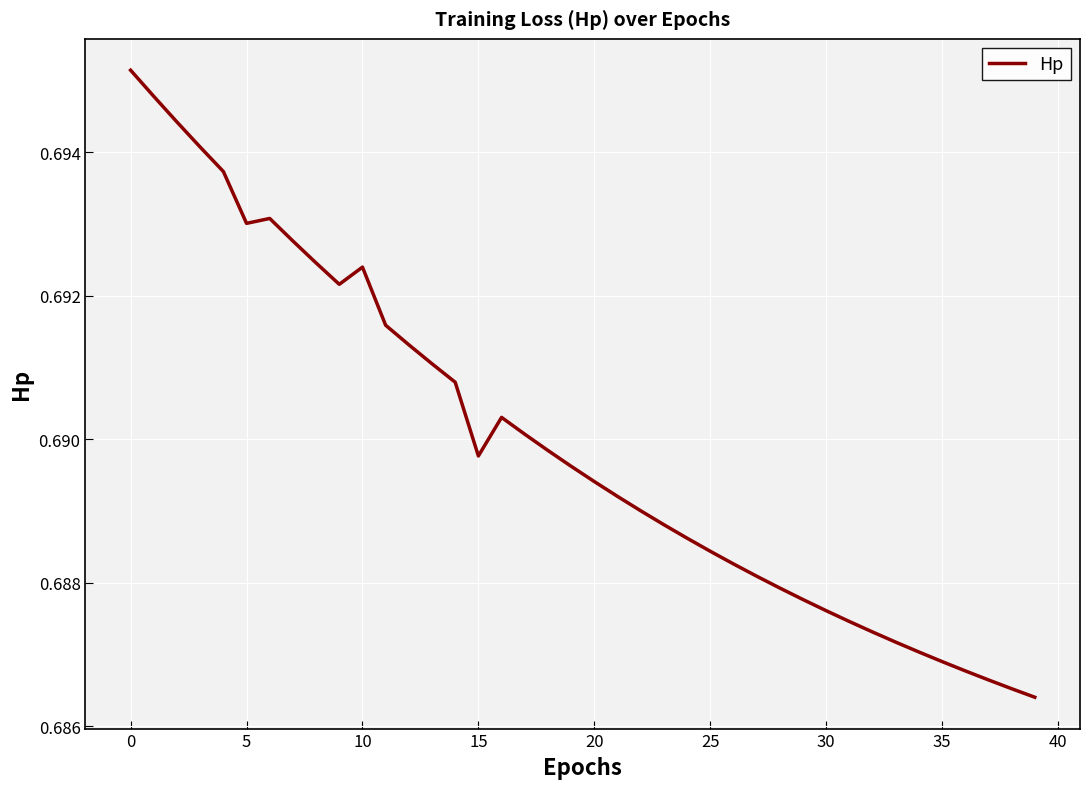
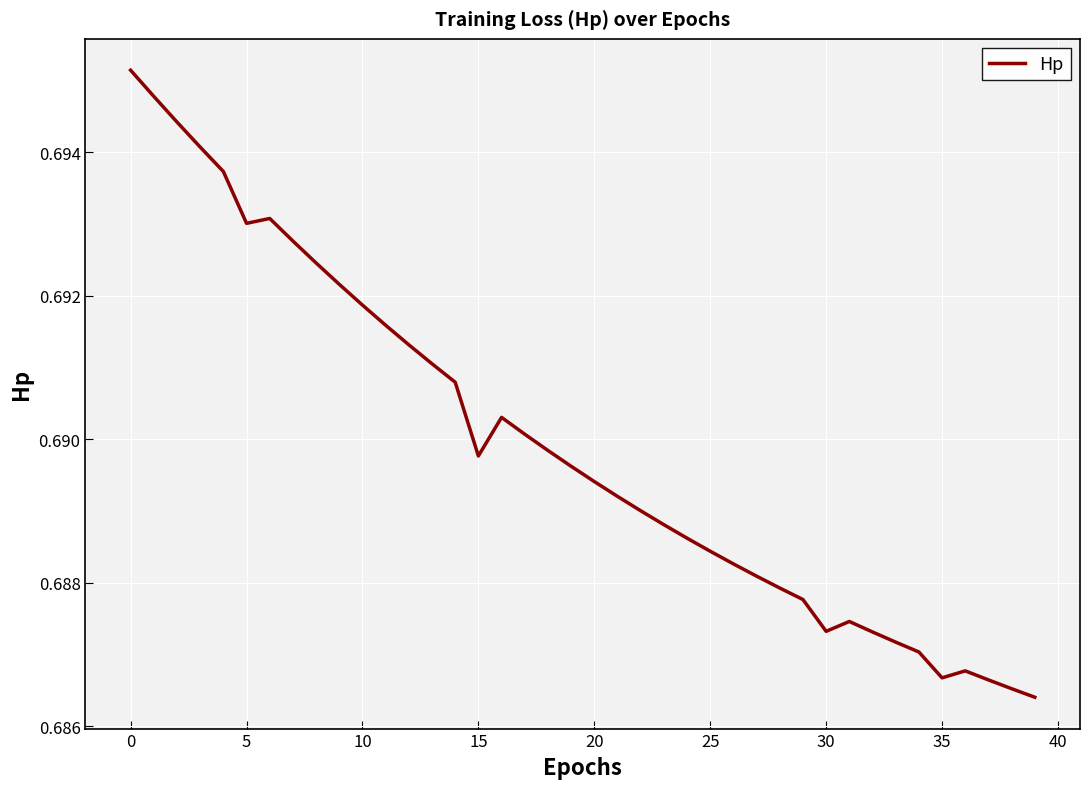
10: 0.6924 -> 0.6919
30: 0.6876 -> 0.6873
35: 0.6869 -> 0.6867
